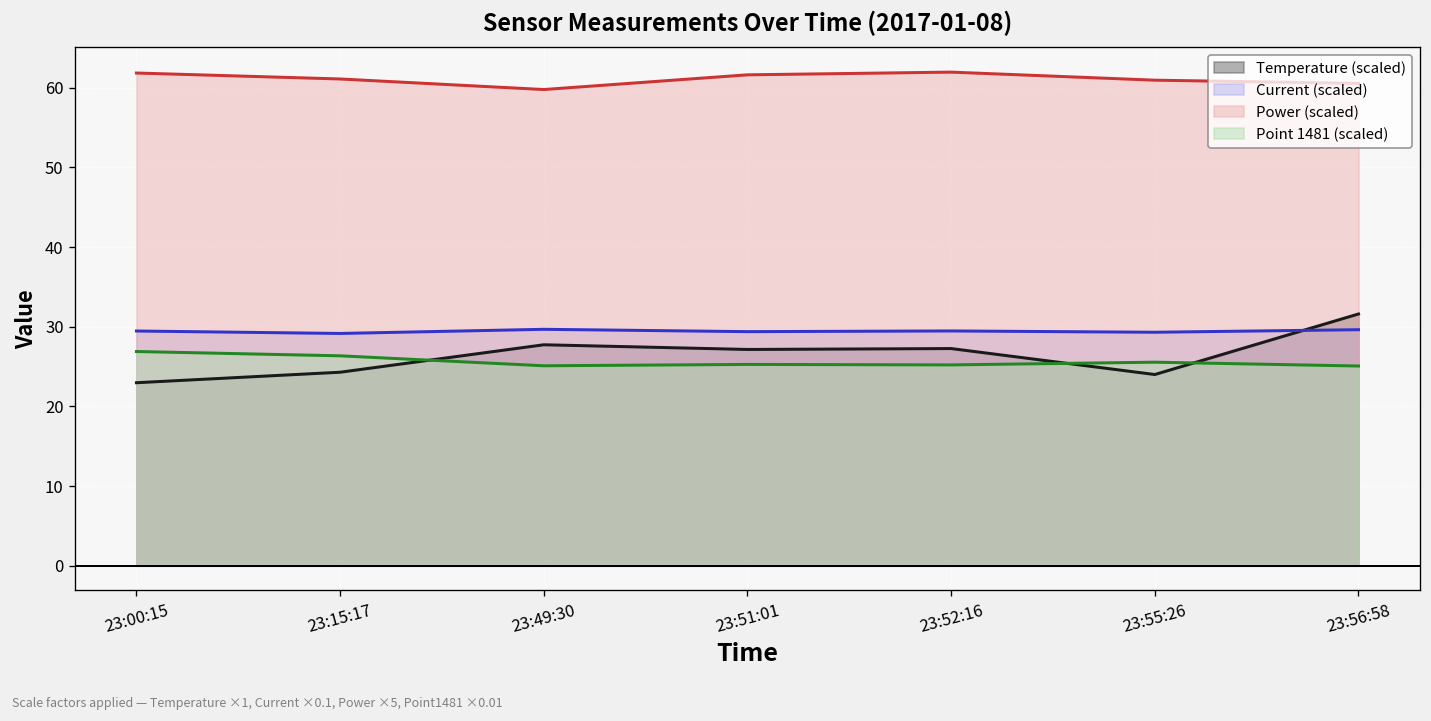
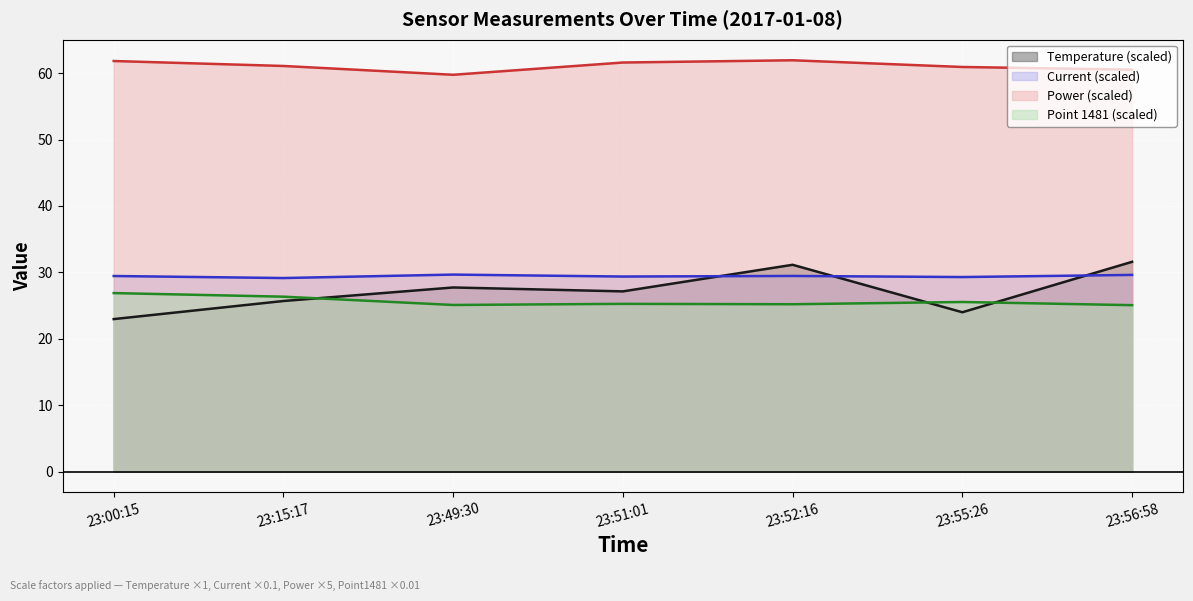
Temperature (scaled), 23:15:17: 24 -> 26
Temperature (scaled), 23:52:16: 27 -> 31
